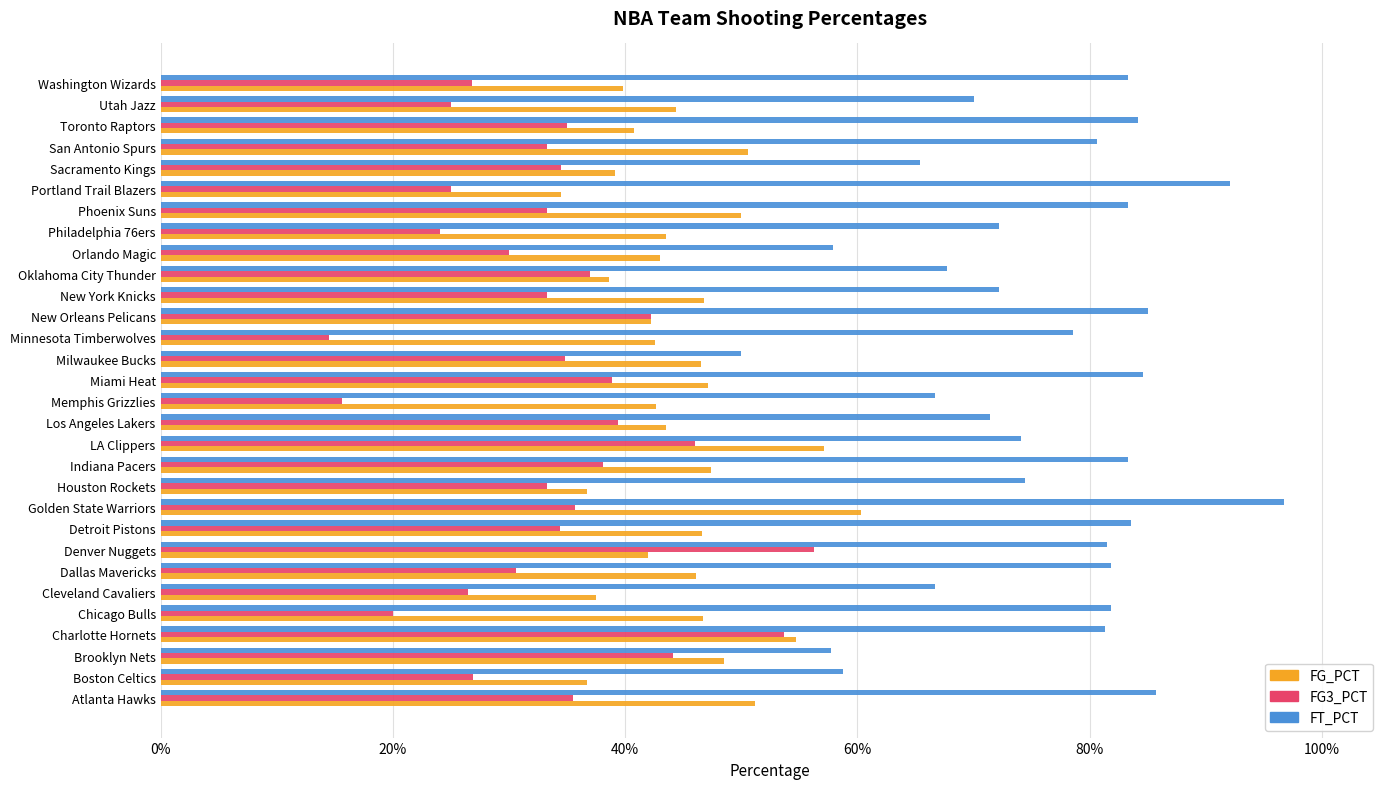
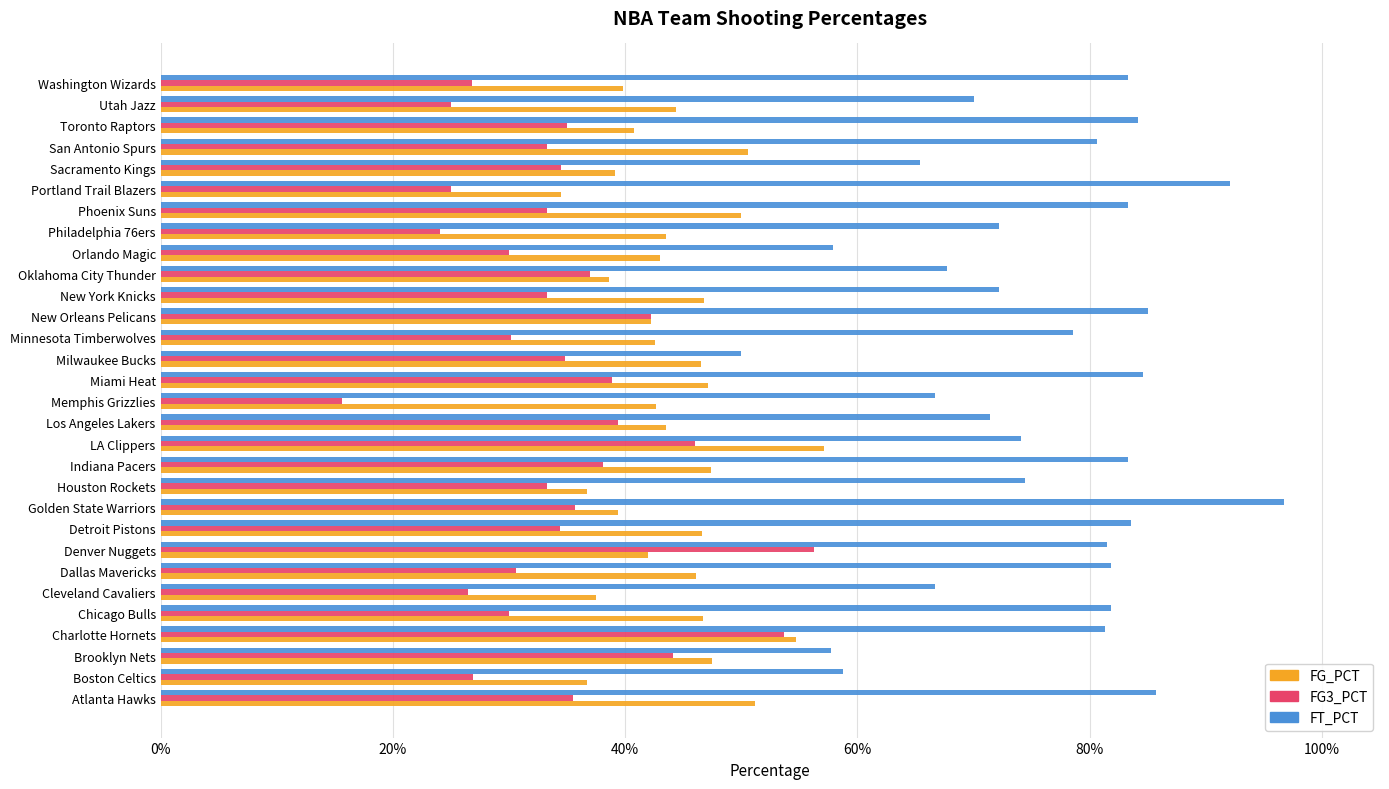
FG3_PCT, Minnesota Timberwolves: 14.5% -> 30.2%
FG_PCT, Golden State Warriors: 60.3% -> 39.4%
FG3_PCT, Chicago Bulls: 20.0% -> 30.0%
FG_PCT, Brooklyn Nets: 48.5% -> 47.5%
